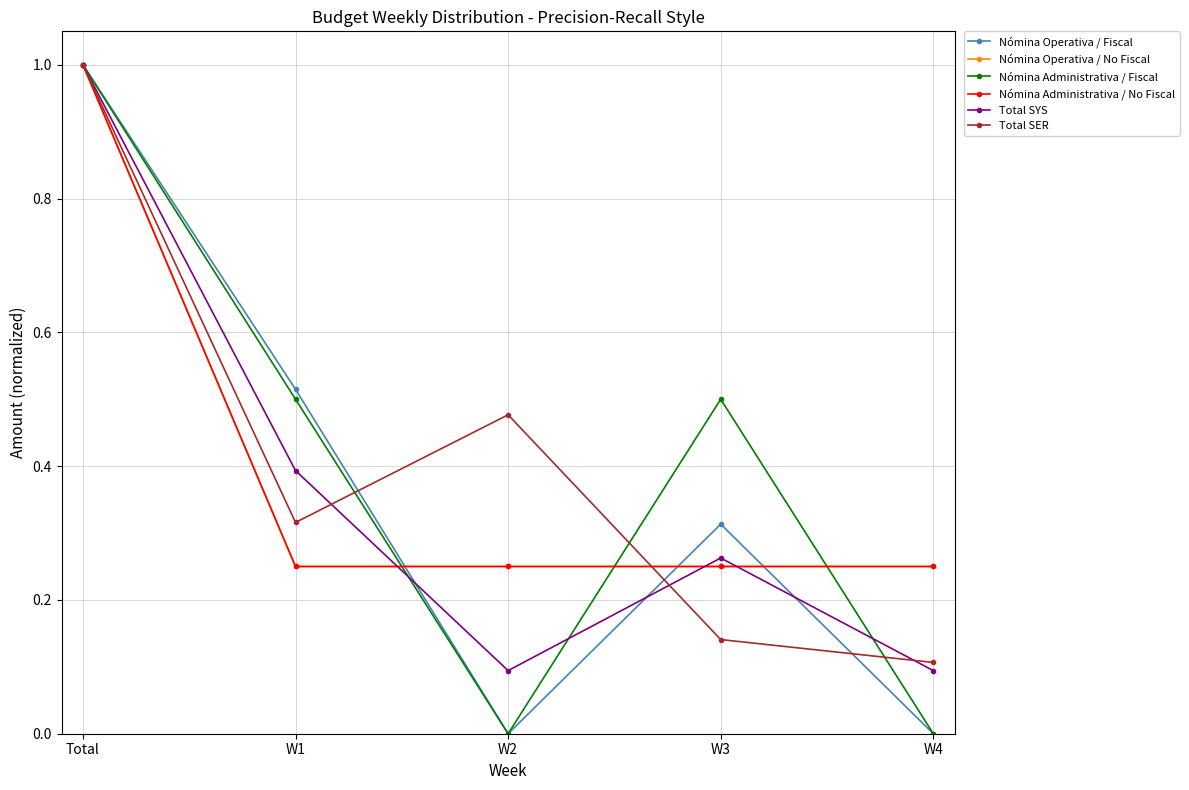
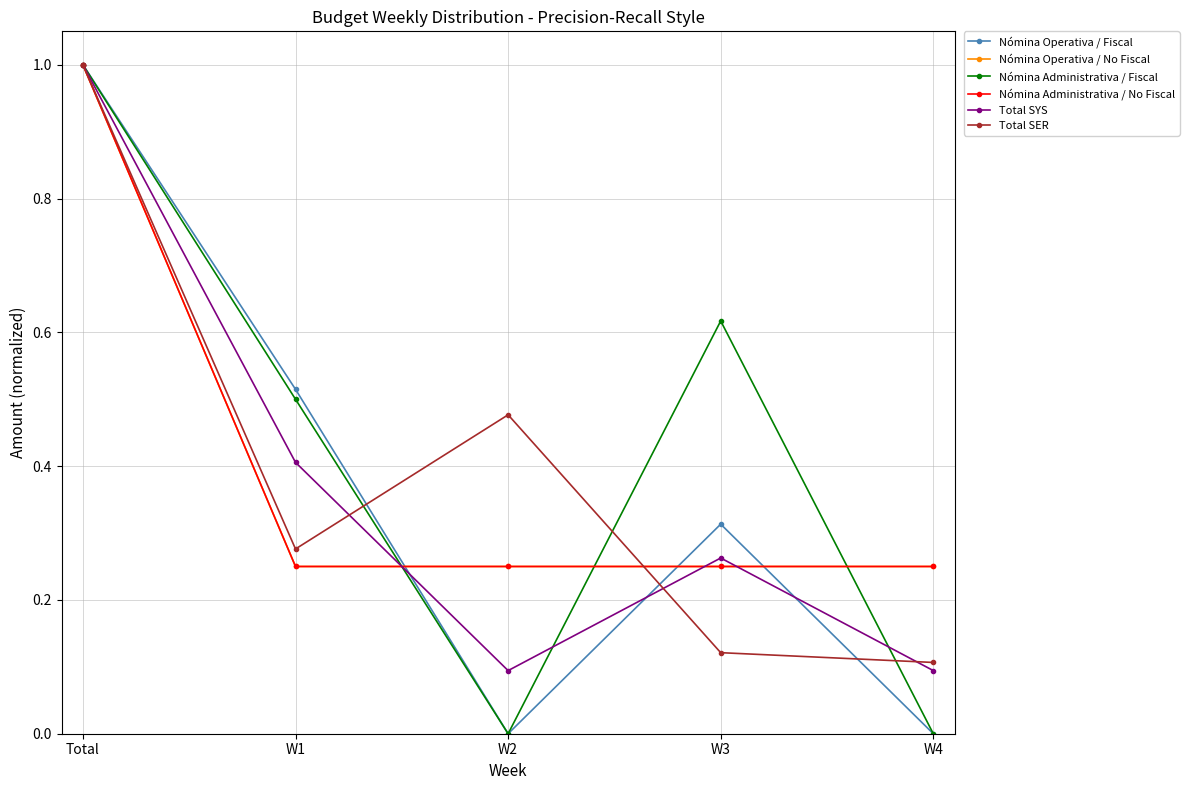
Total SYS, W1: 0.39 -> 0.41
Total SER, W1: 0.32 -> 0.28
Nómina Administrativa / Fiscal, W3: 0.50 -> 0.62
Total SER, W3: 0.14 -> 0.12
